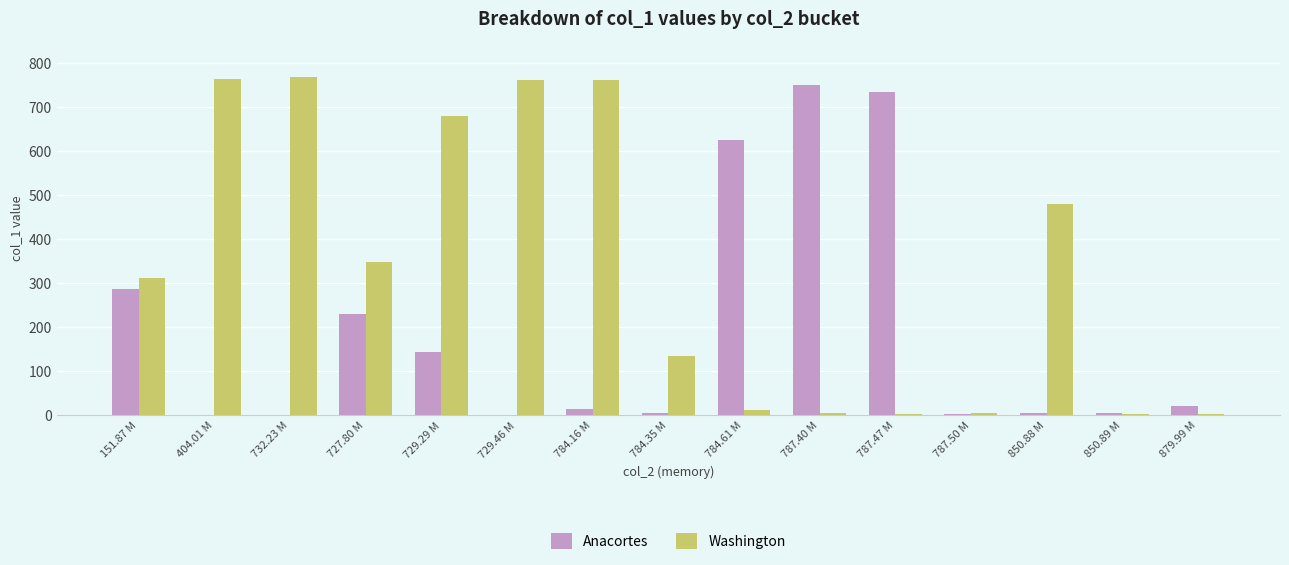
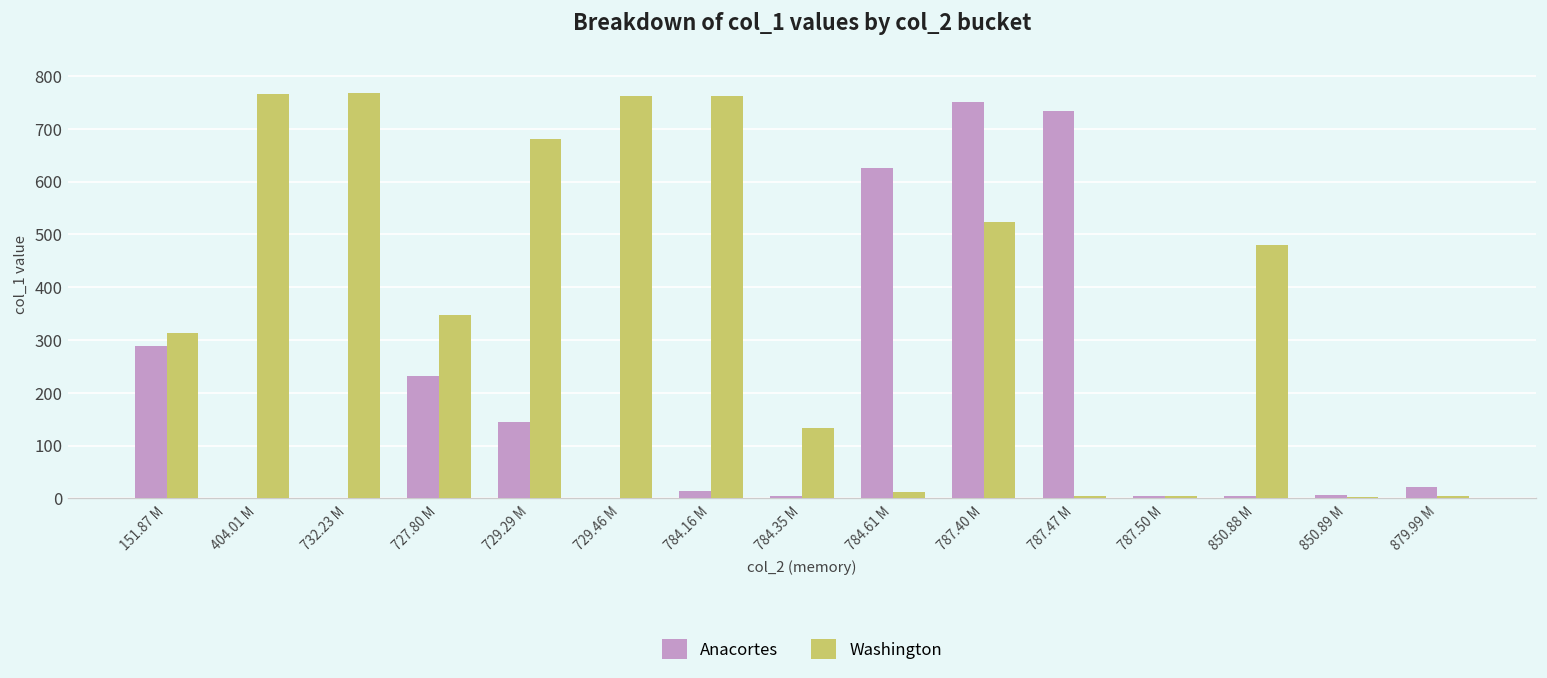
Washington, 787.40 M: 10 -> 520
